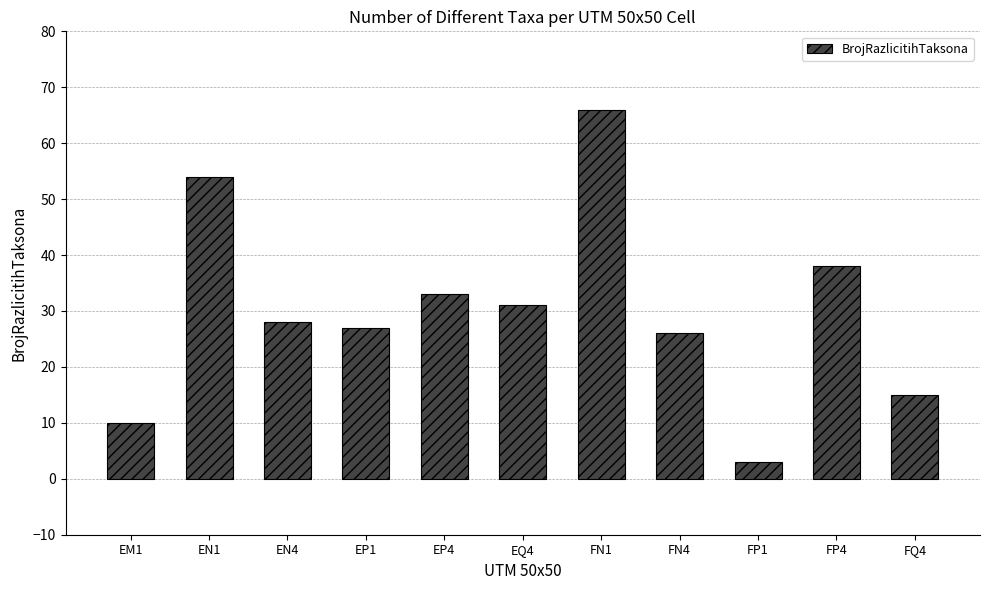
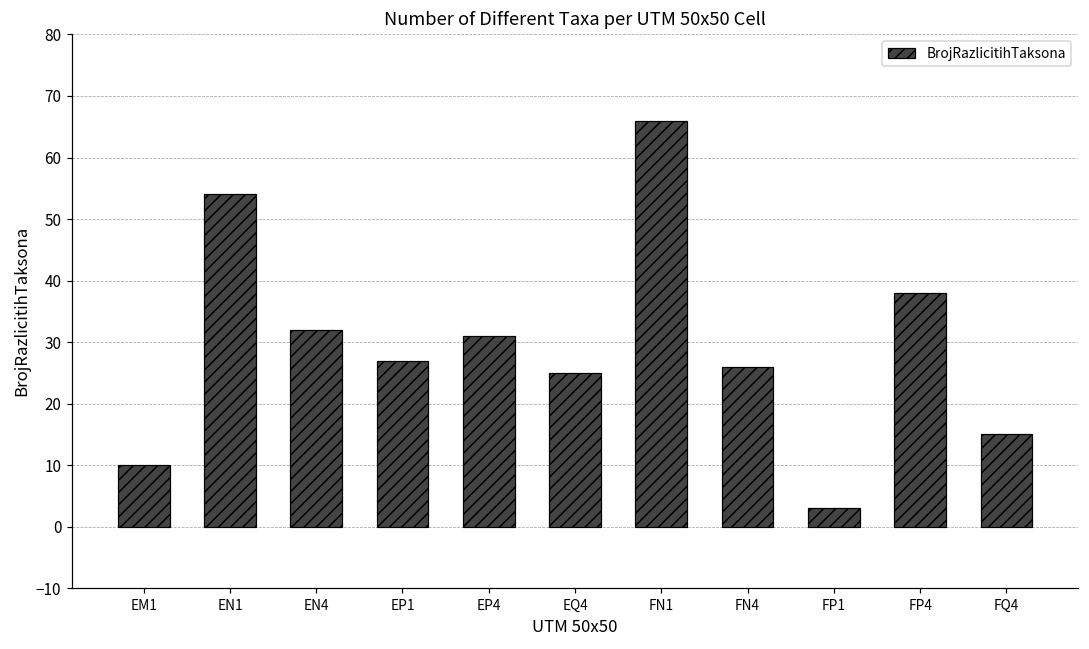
EN4: 28 -> 32
EP4: 33 -> 31
EQ4: 31 -> 25
